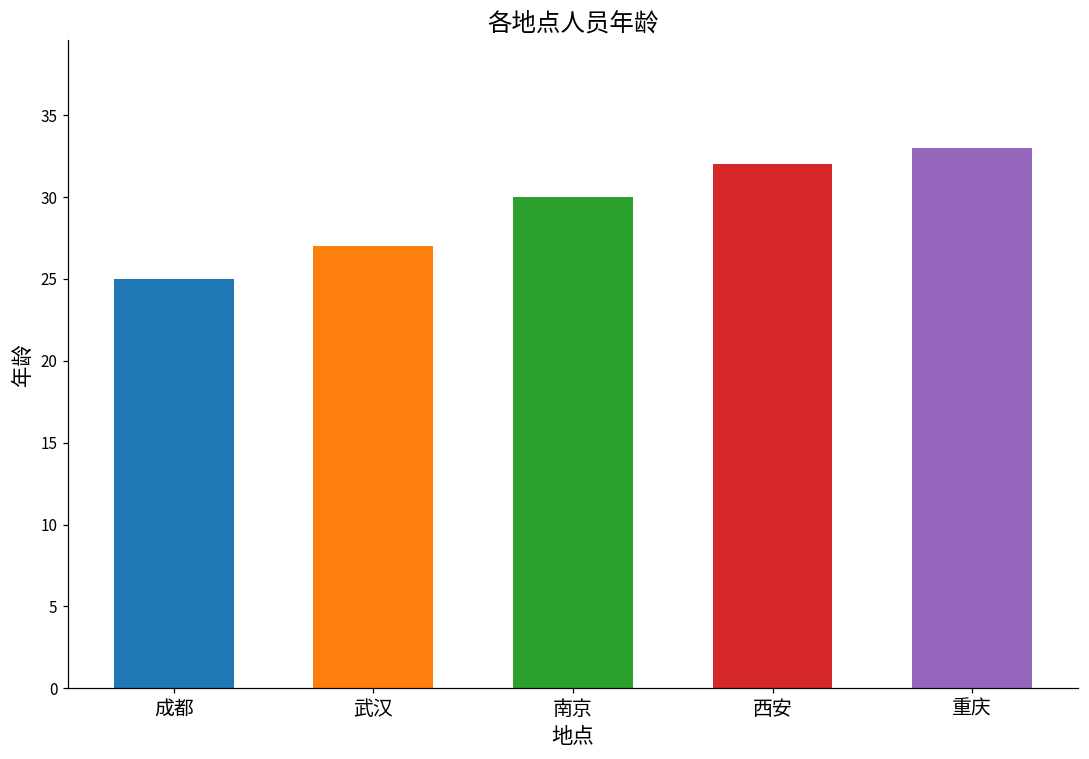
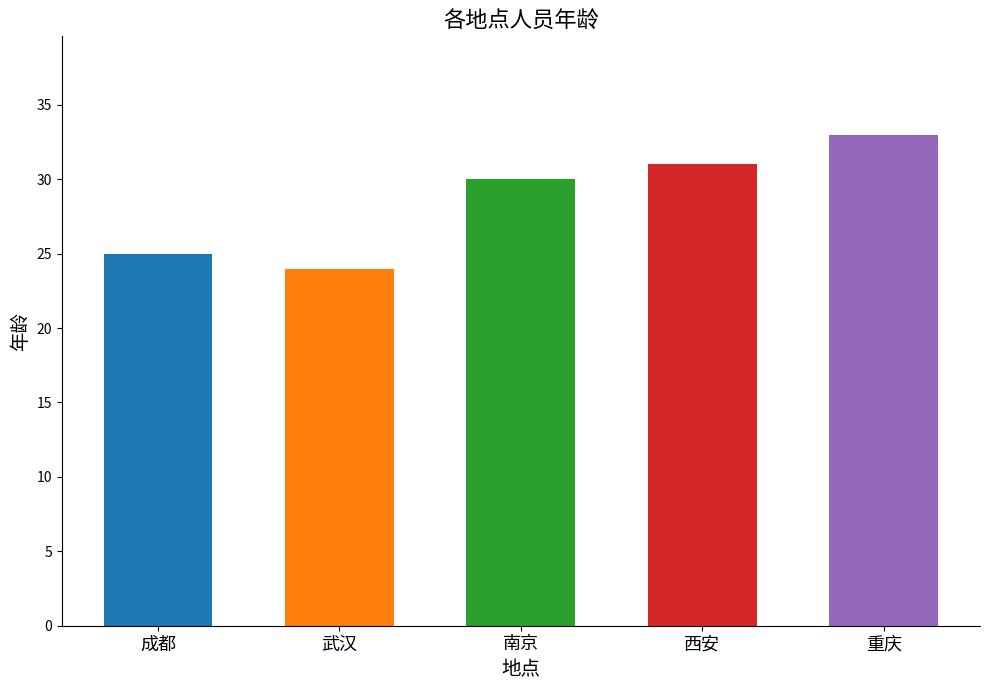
武汉: 27 -> 24
西安: 32 -> 31
